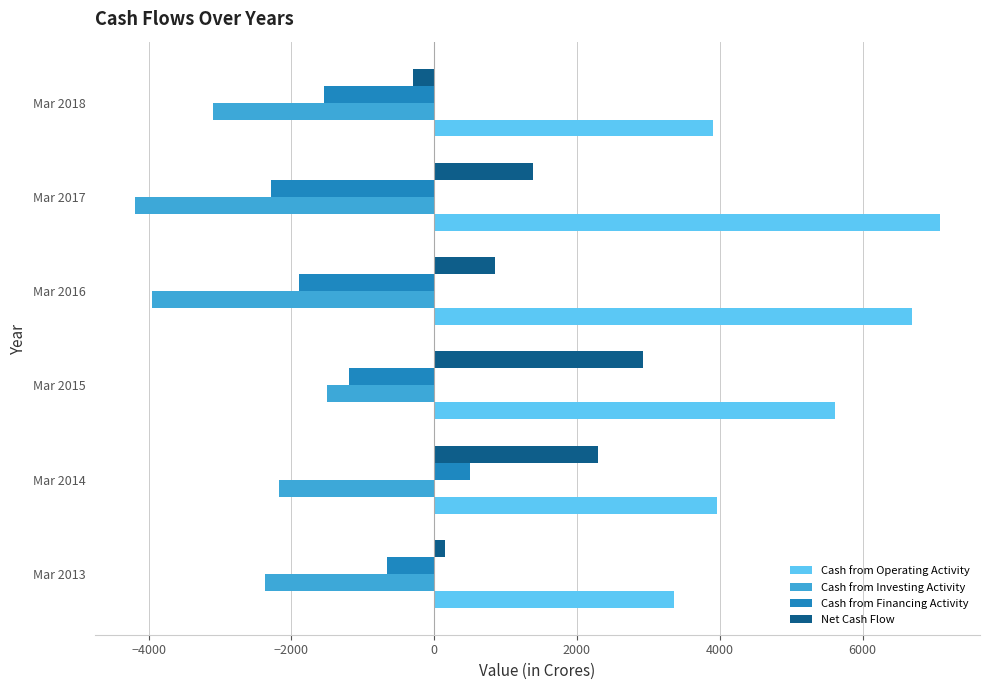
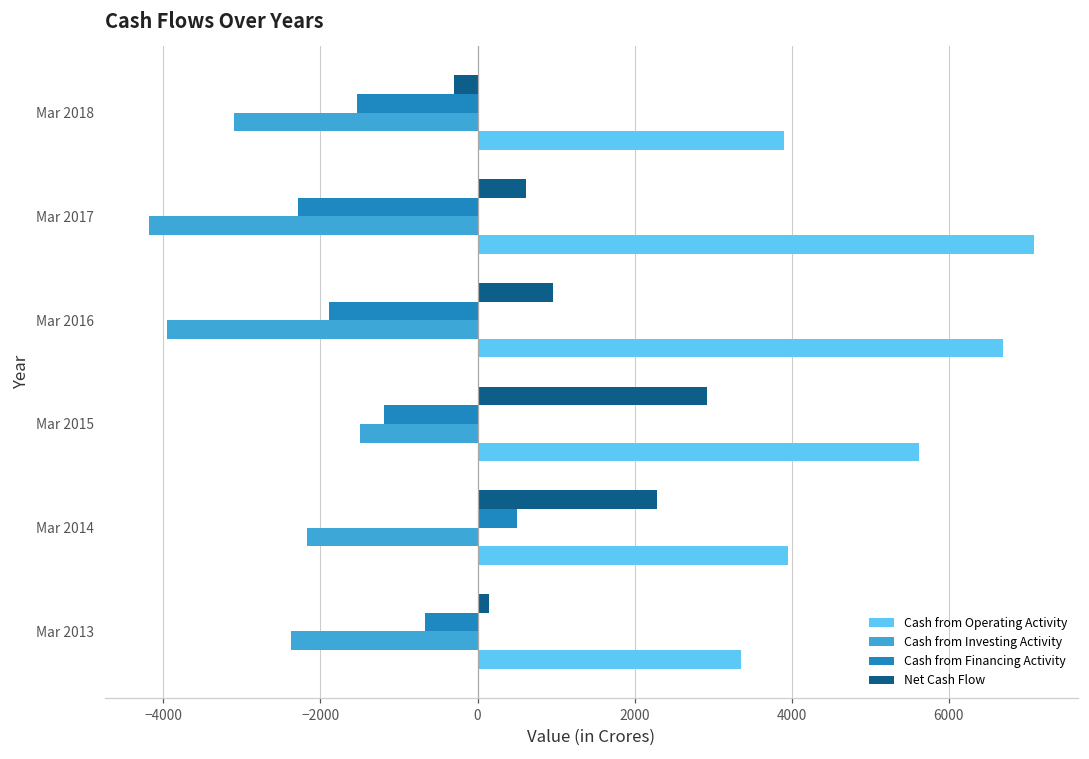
Net Cash Flow, Mar 2017: 1400 -> 600
Net Cash Flow, Mar 2016: 800 -> 1000
